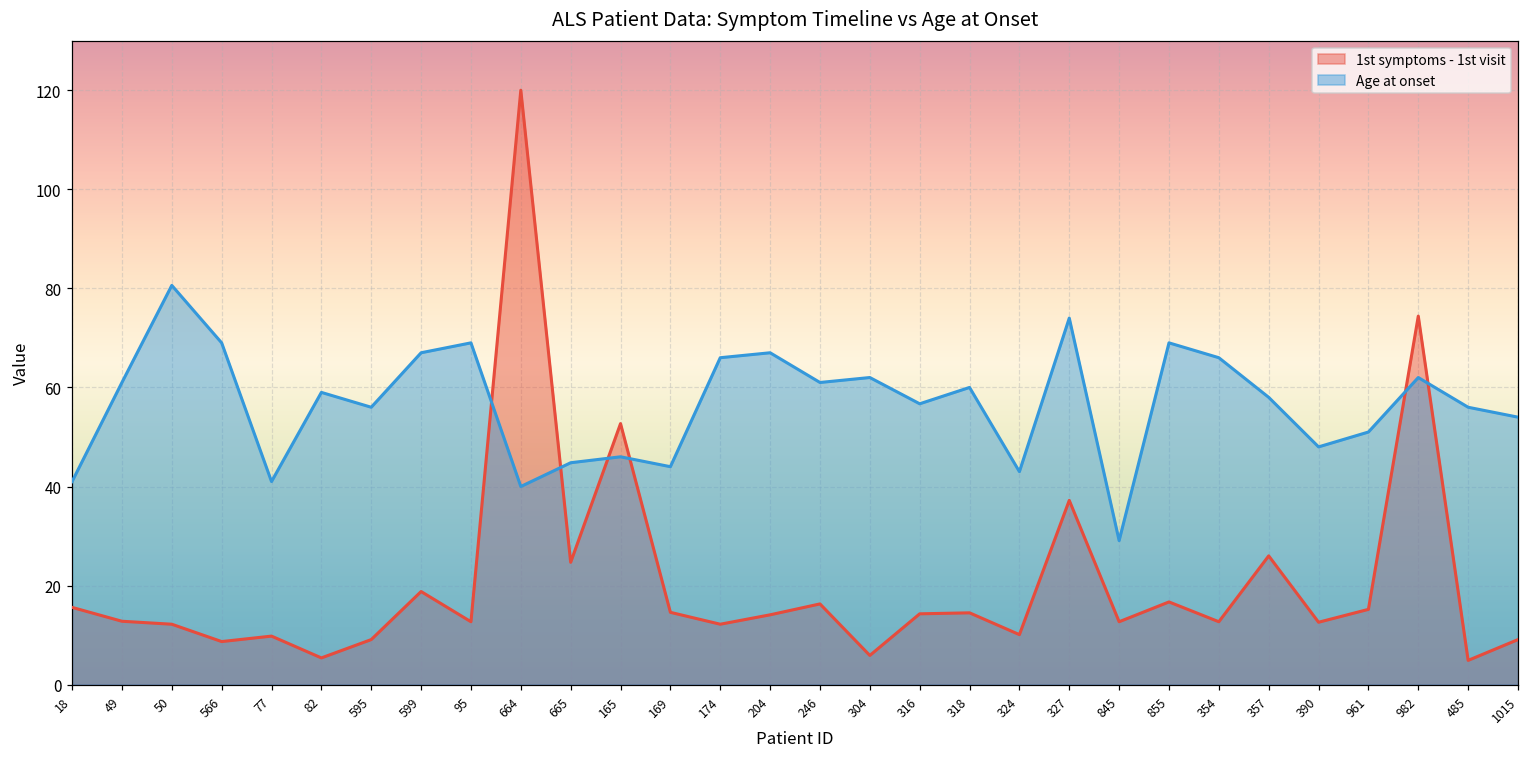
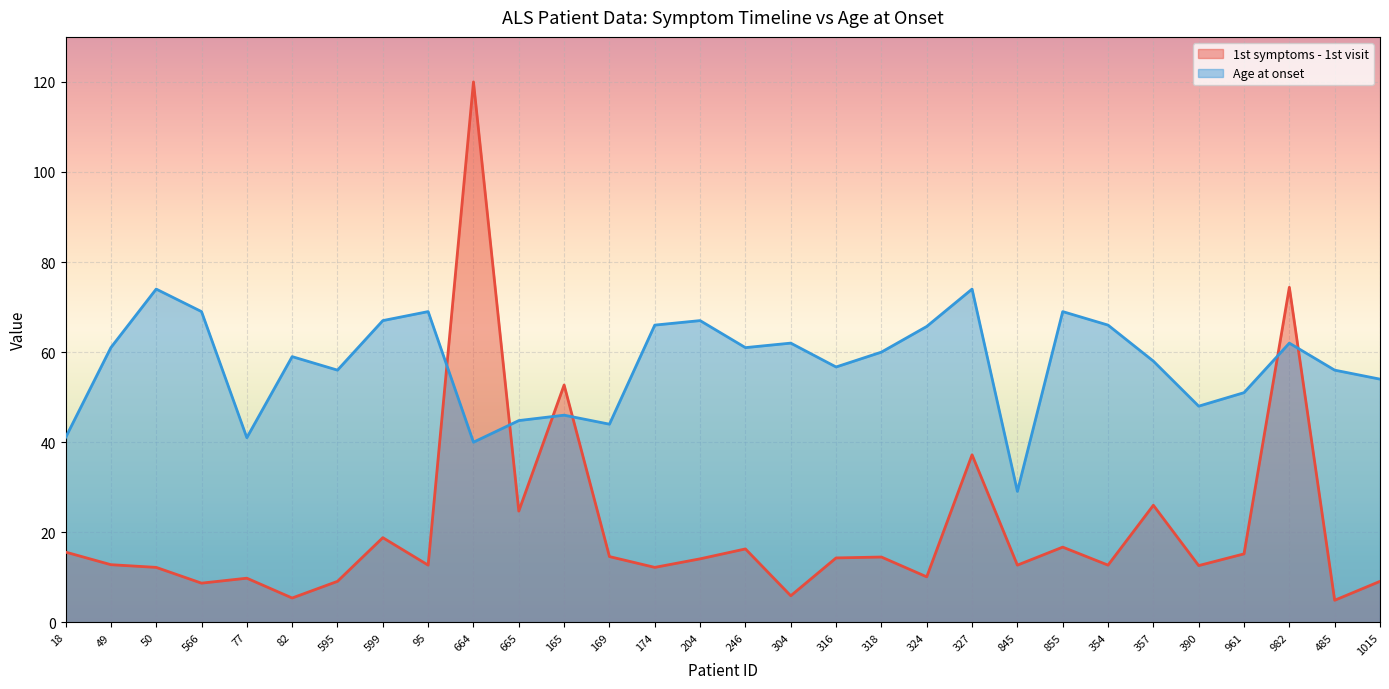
Age at onset, 50: 81 -> 74
Age at onset, 324: 43 -> 66
